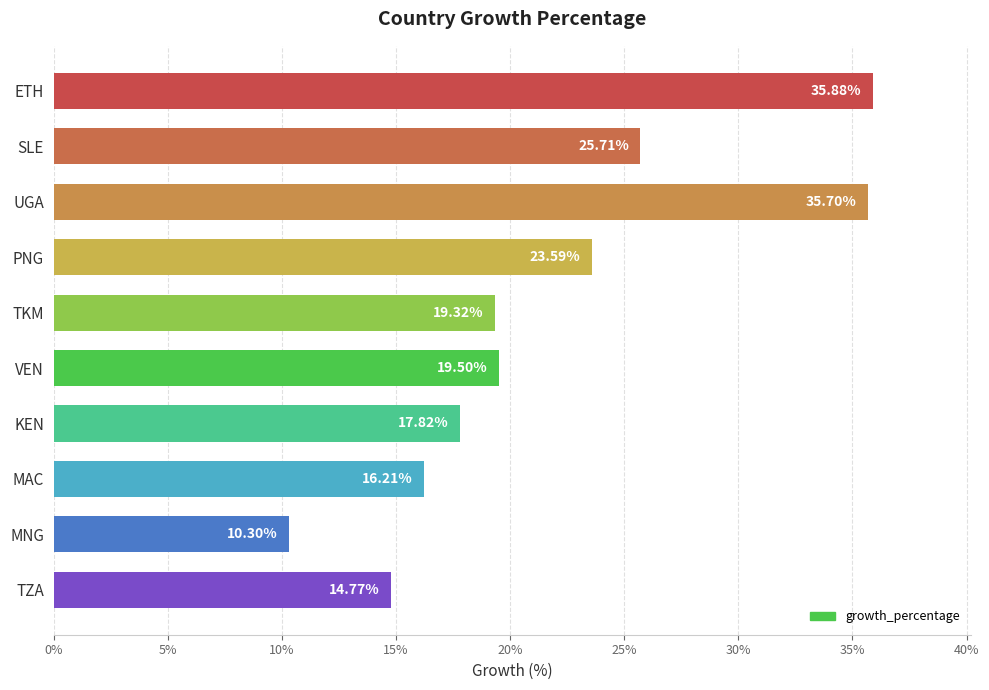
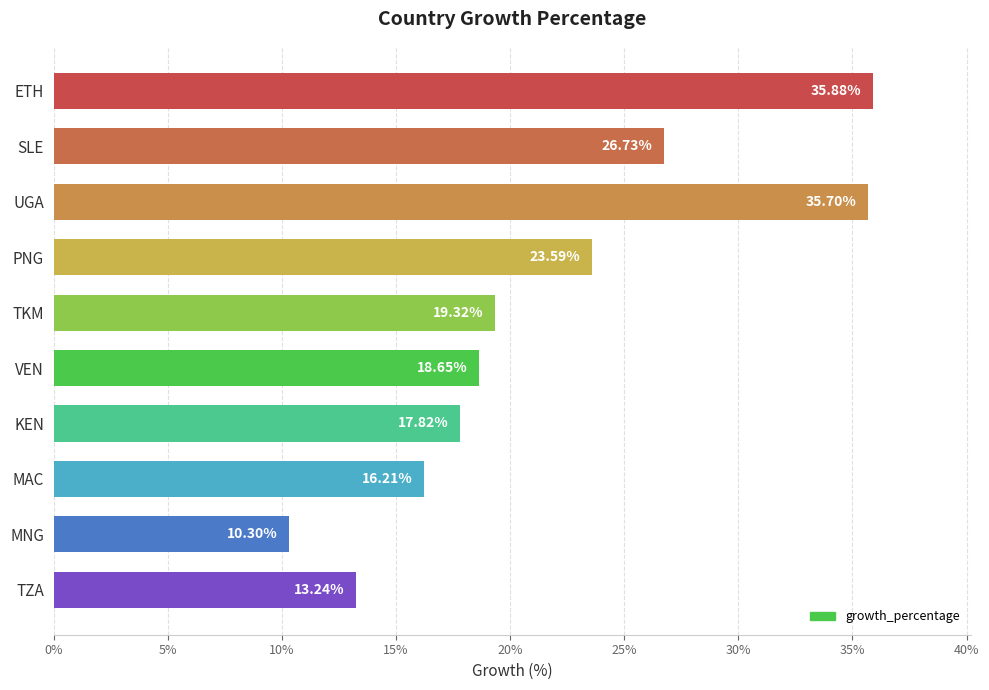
SLE: 25.71% -> 26.73%
VEN: 19.50% -> 18.65%
TZA: 14.77% -> 13.24%
